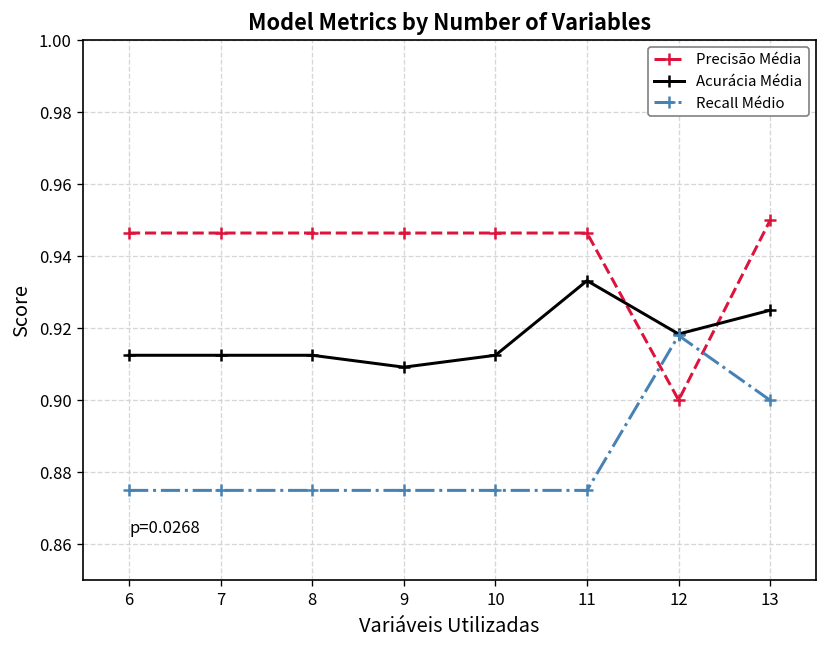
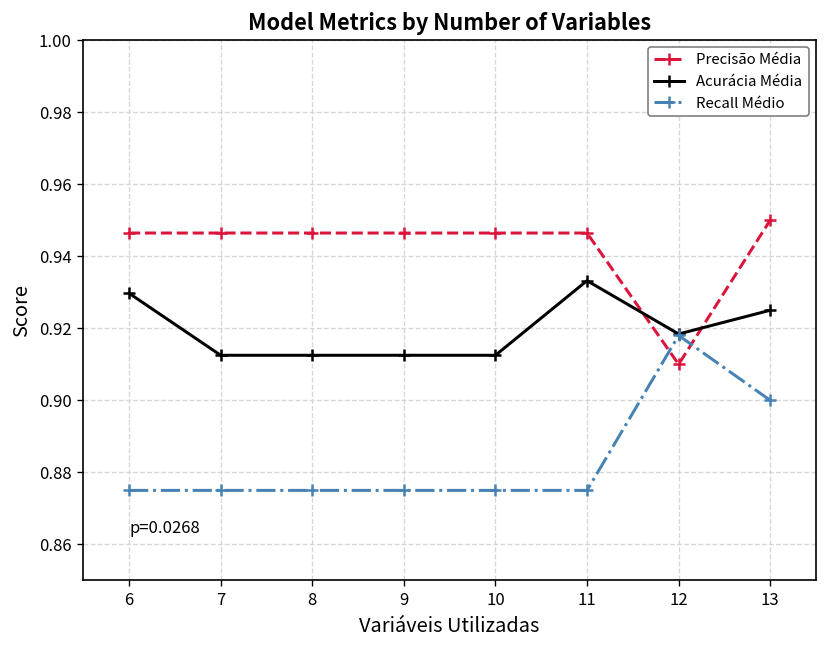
Acurácia Média, 6: 0.913 -> 0.930
Acurácia Média, 9: 0.909 -> 0.913
Precisão Média, 12: 0.900 -> 0.910
